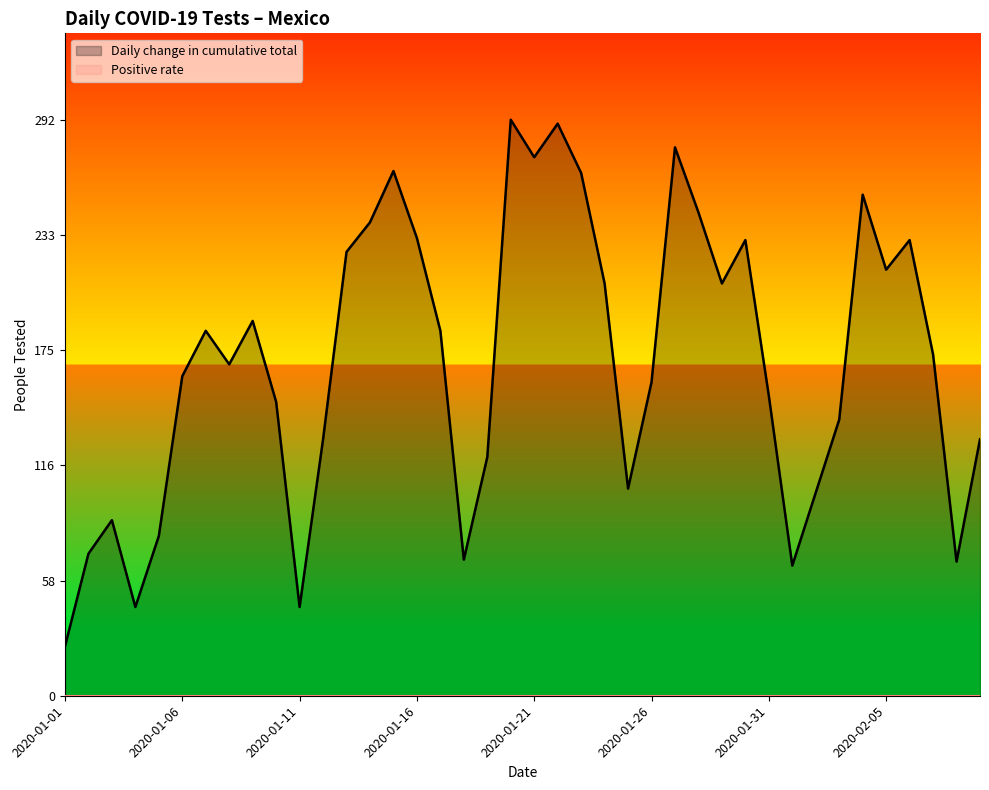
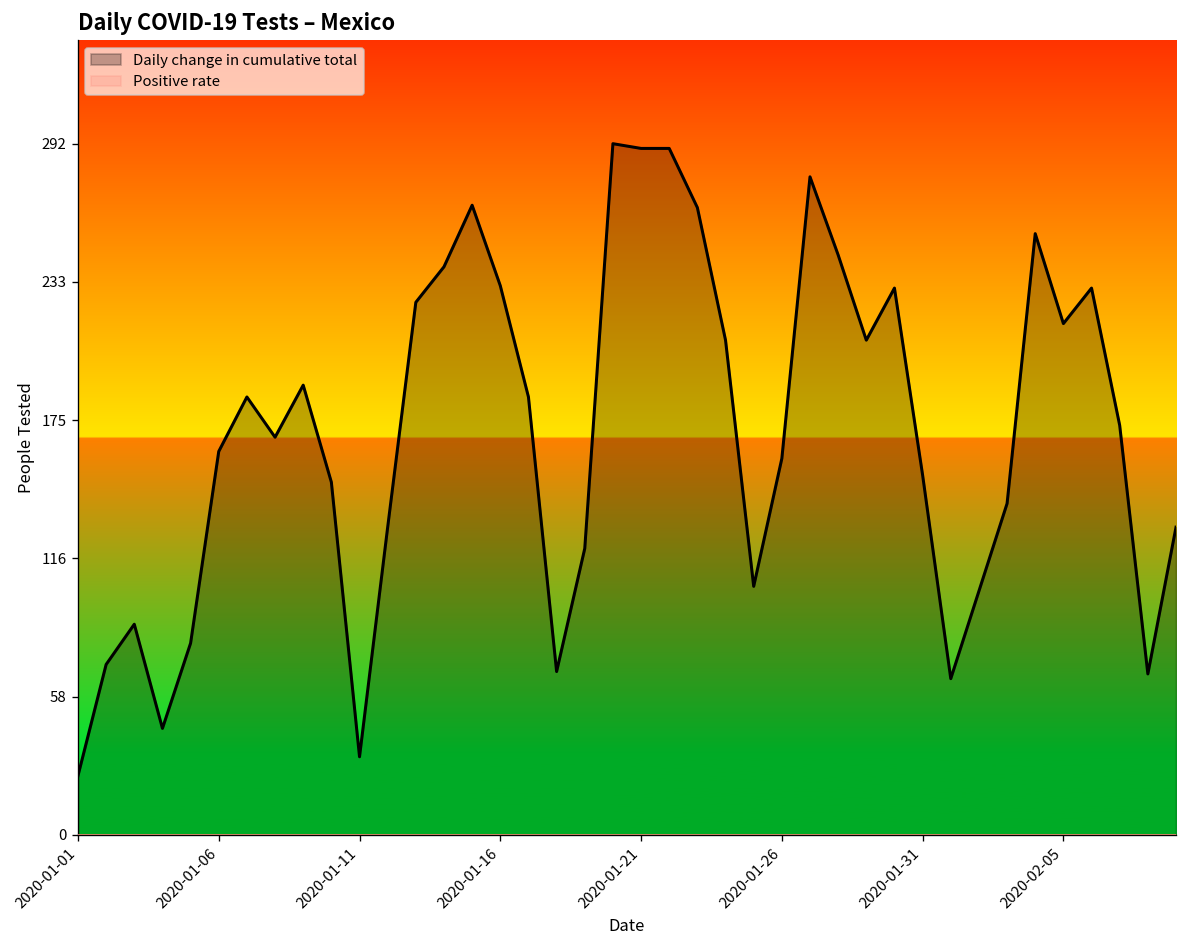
Daily change in cumulative total, 2020-01-11: 45 -> 33
Daily change in cumulative total, 2020-01-21: 273 -> 290
